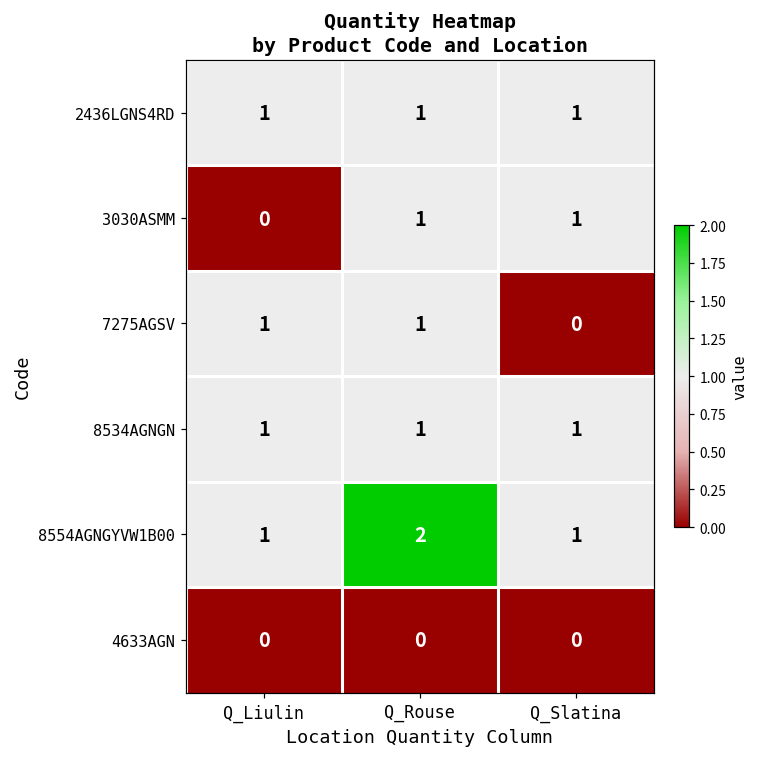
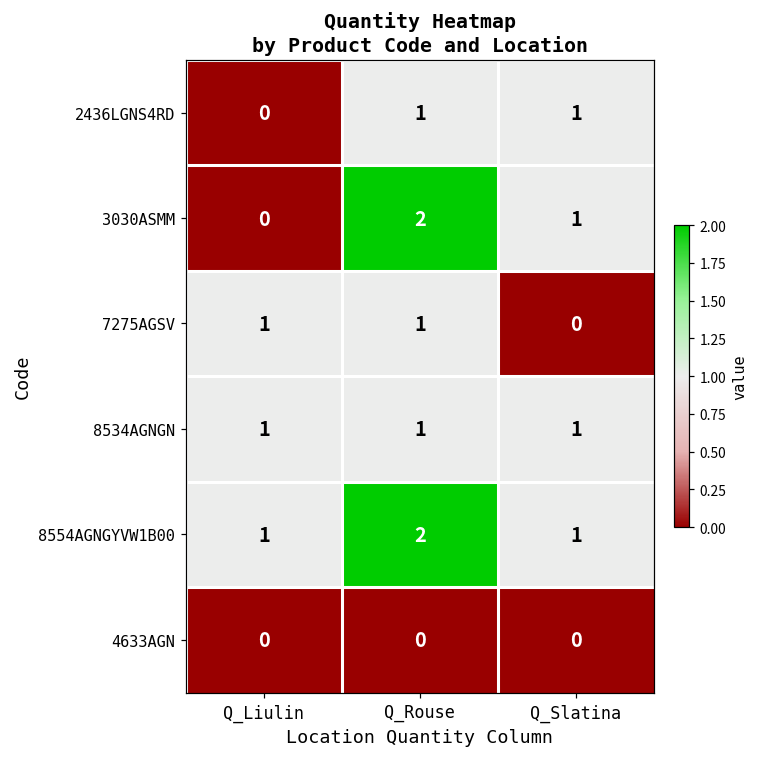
2436LGNS4RD, Q_Liulin: 1 -> 0
3030ASMM, Q_Rouse: 1 -> 2
